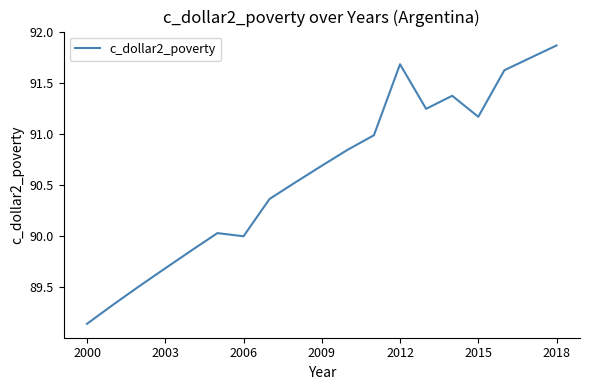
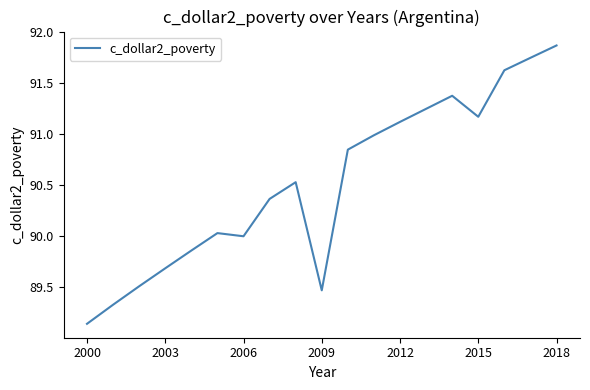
2009: 90.69 -> 89.47
2012: 91.69 -> 91.12
